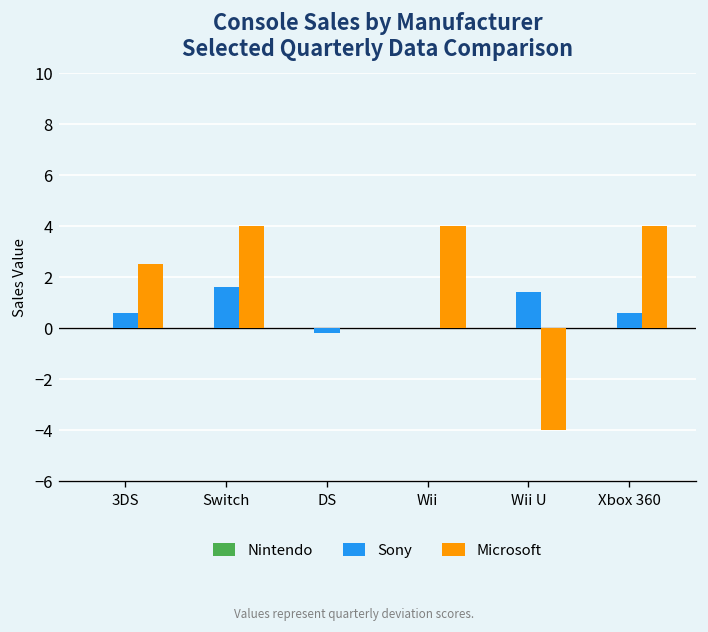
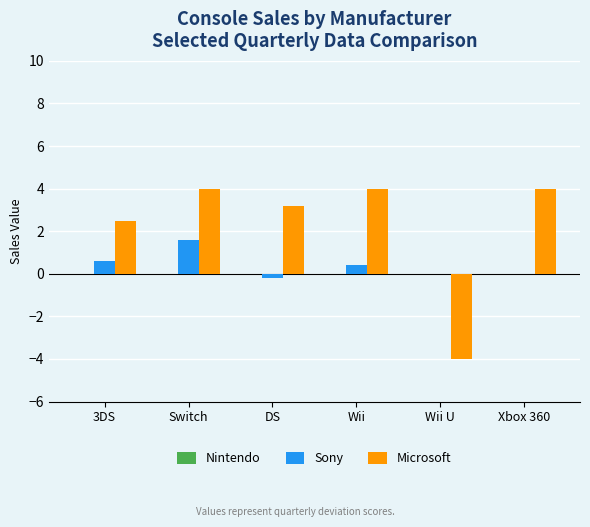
Microsoft, DS: 0.0 -> 3.2
Sony, Wii: 0.0 -> 0.4
Sony, Wii U: 1.4 -> 0.0
Sony, Xbox 360: 0.6 -> 0.0
